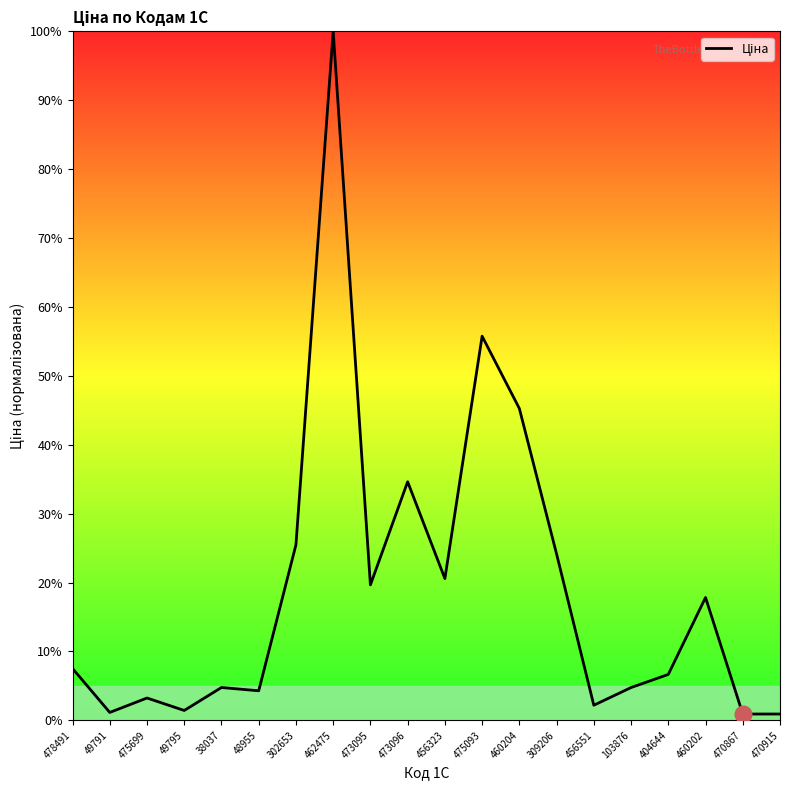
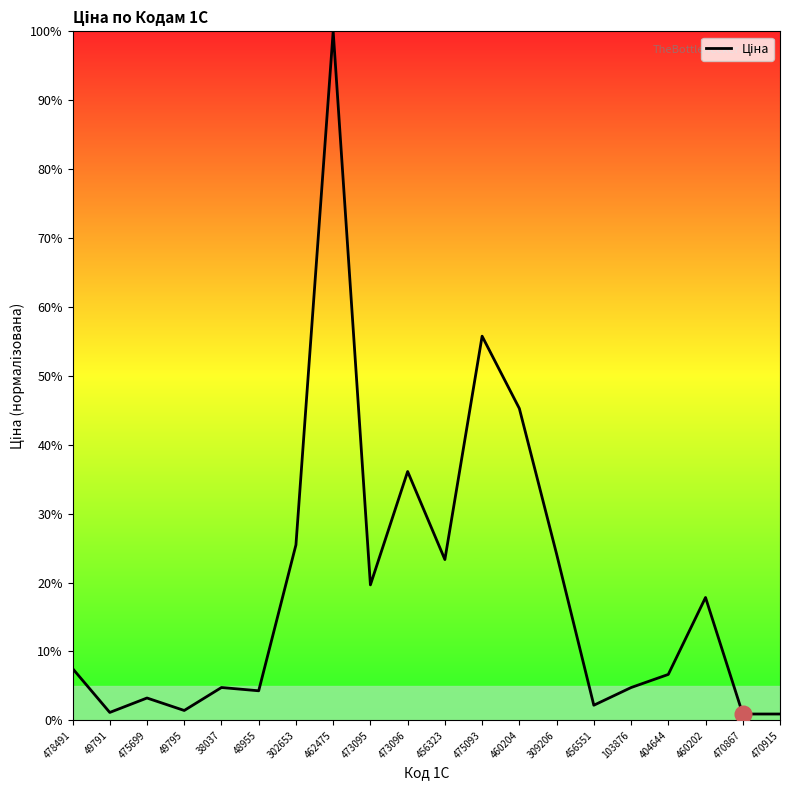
Ціна, 473096: 35% -> 36%
Ціна, 456323: 21% -> 23%
